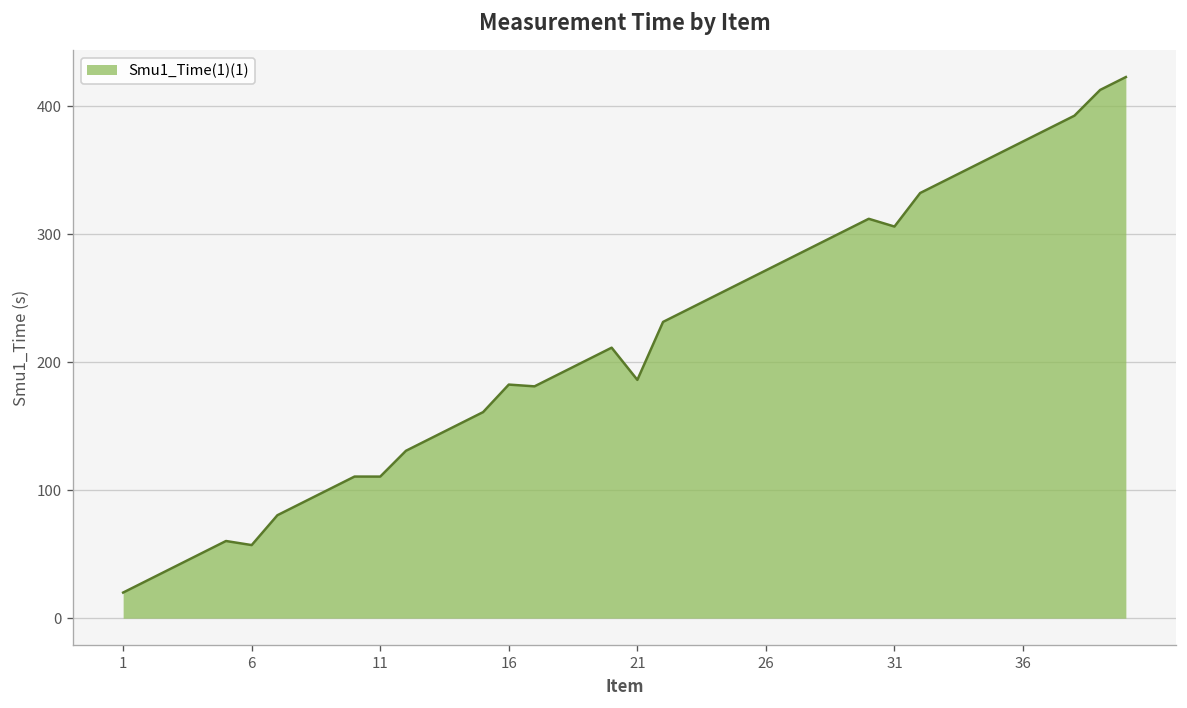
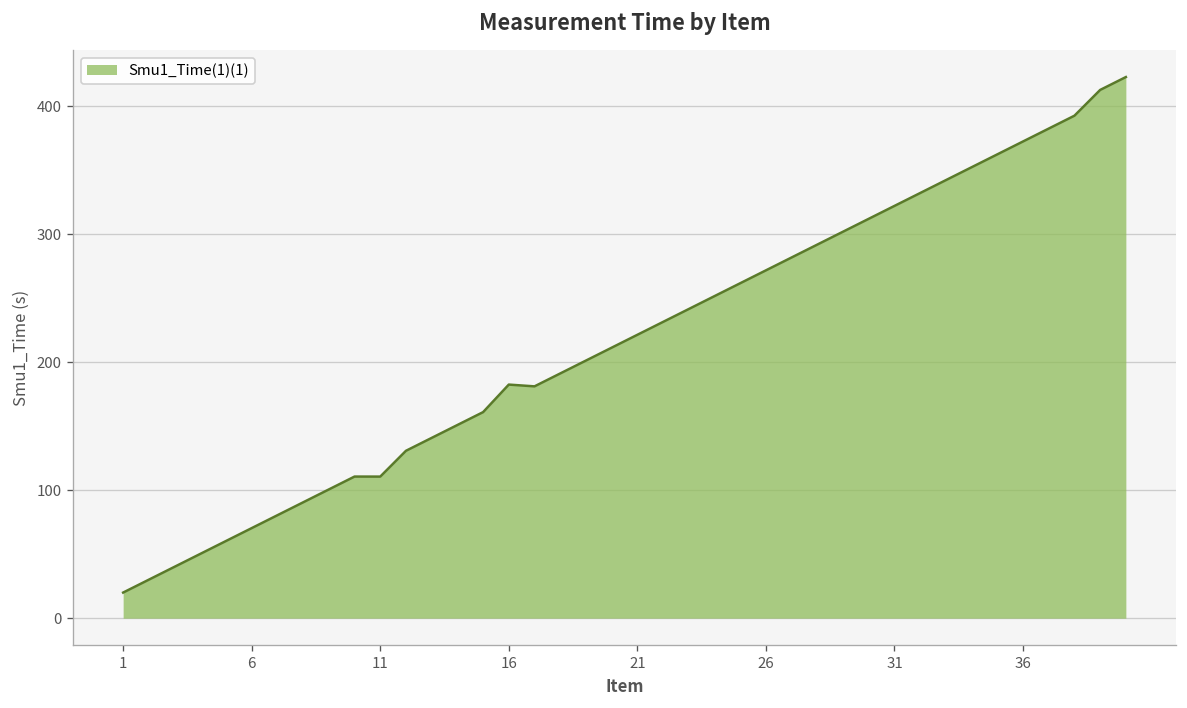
6: 57 -> 70
21: 186 -> 221
31: 306 -> 322
